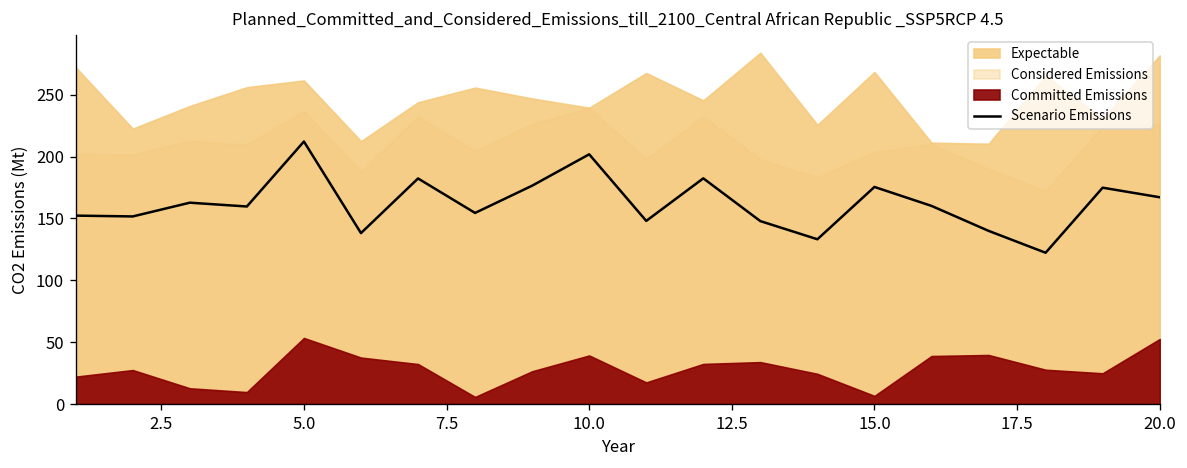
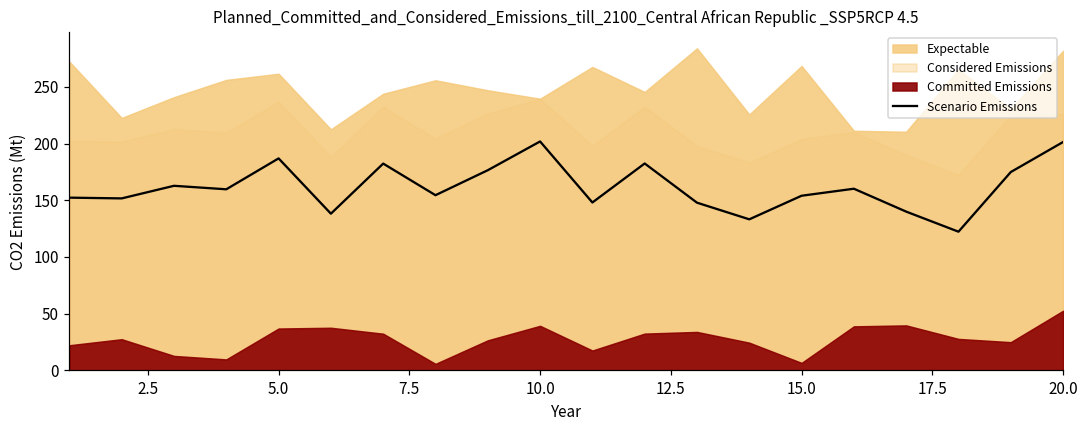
Scenario Emissions, 5.0: 212 -> 187
Committed Emissions, 5.0: 53 -> 37
Scenario Emissions, 15.0: 175 -> 154
Scenario Emissions, 20.0: 167 -> 201
